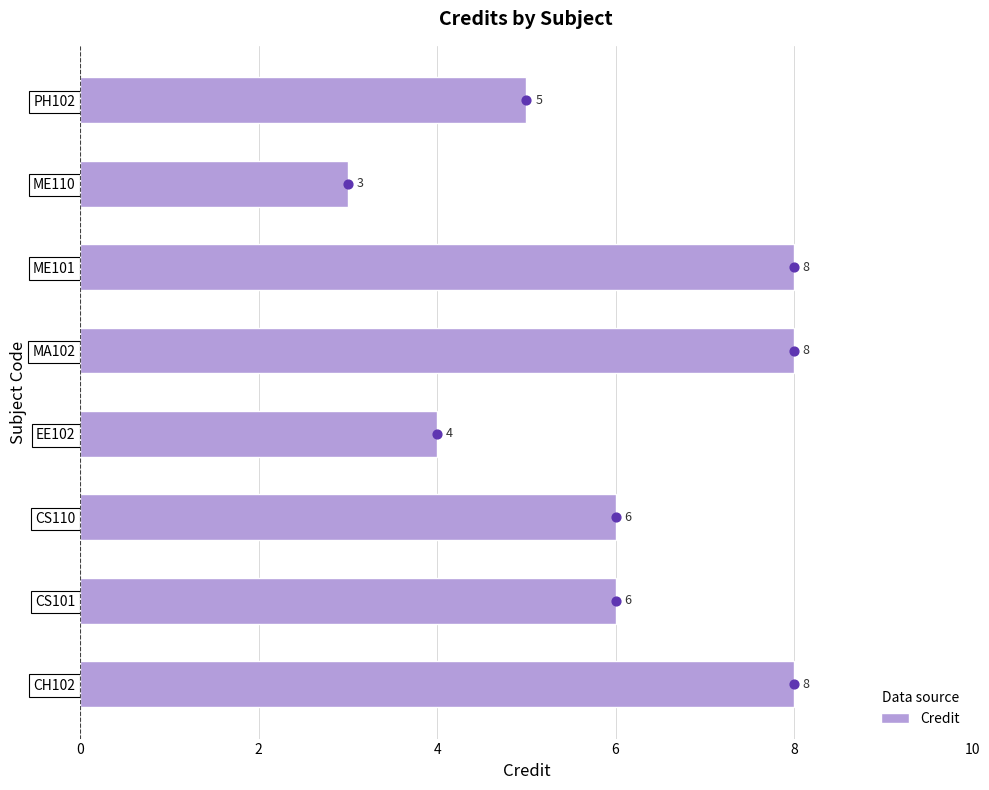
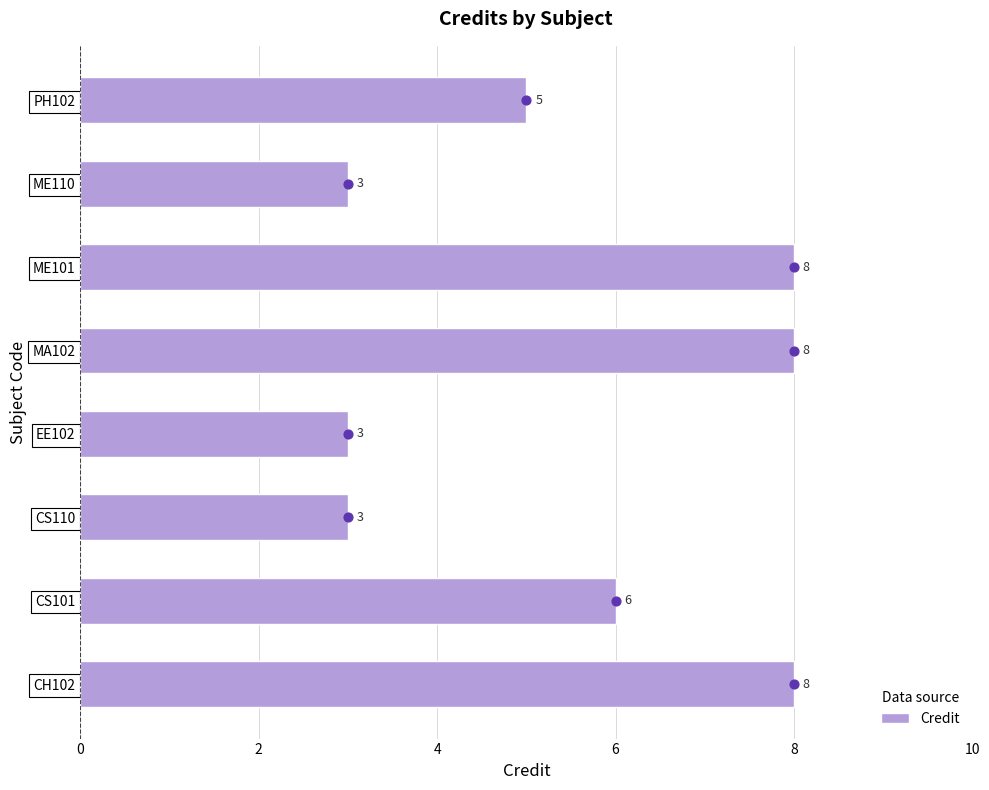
EE102: 4 -> 3
CS110: 6 -> 3
